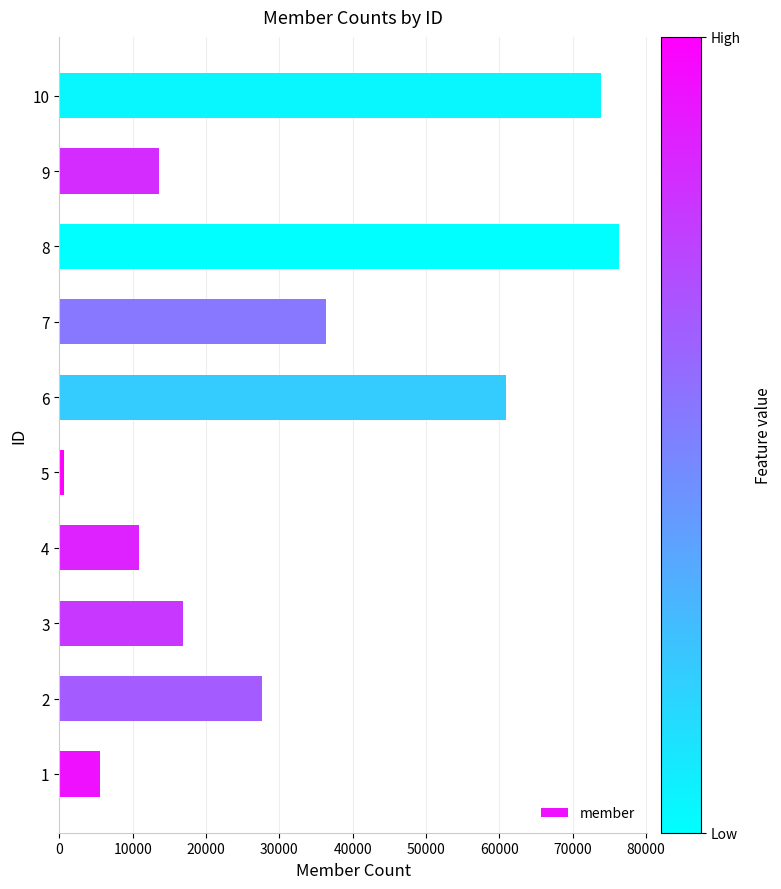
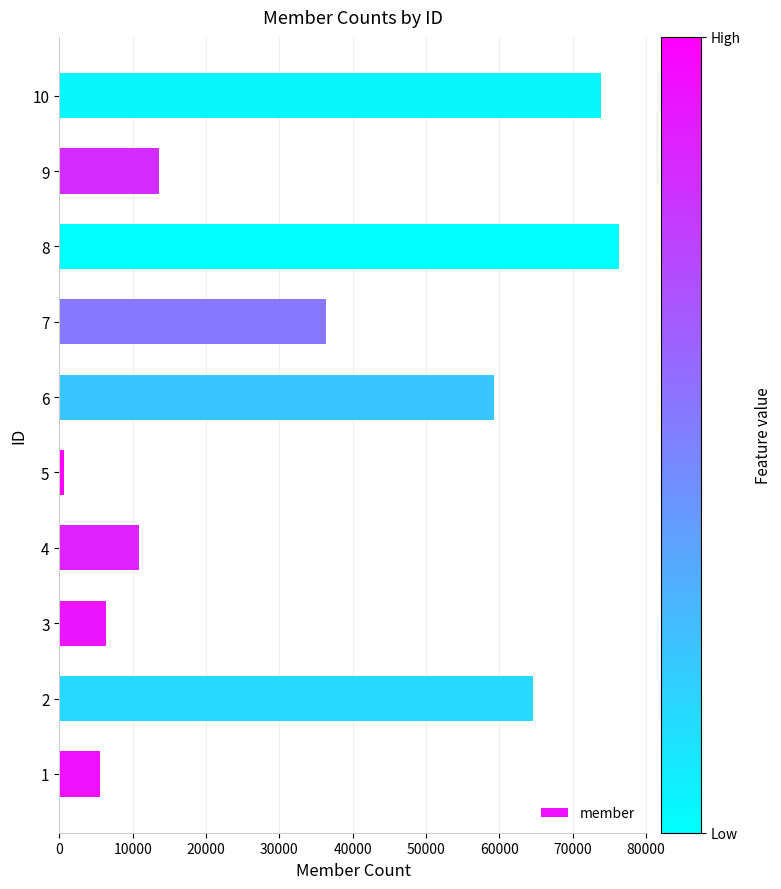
6: 61000 -> 59000
3: 17000 -> 6000
2: 28000 -> 65000
